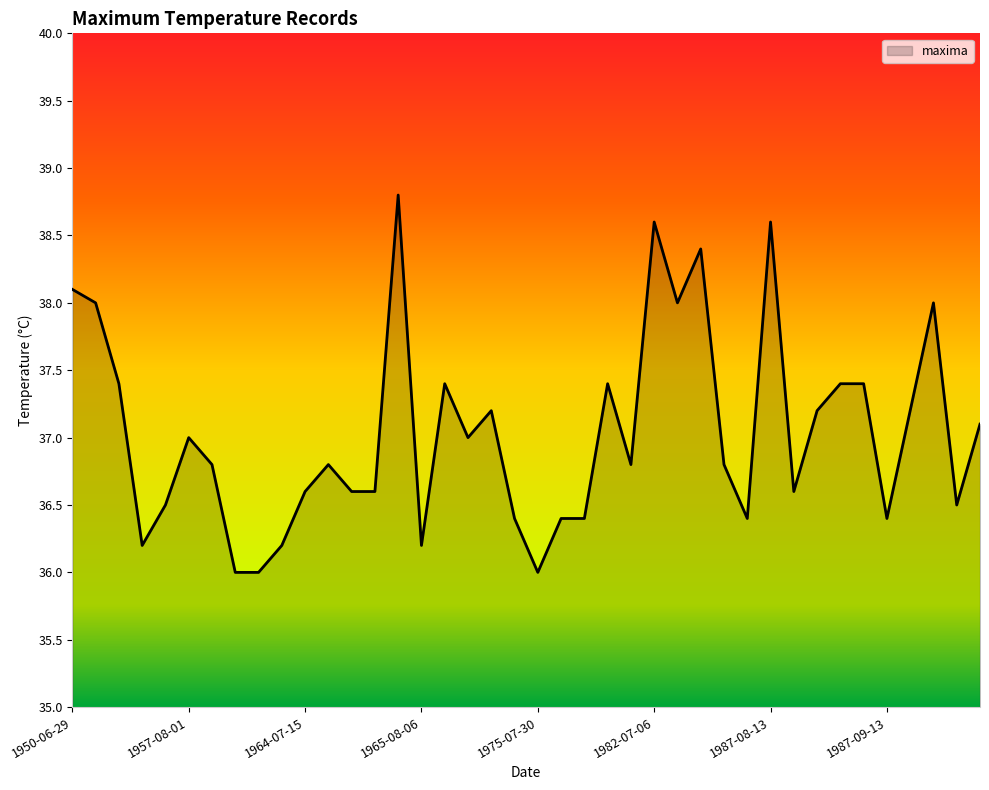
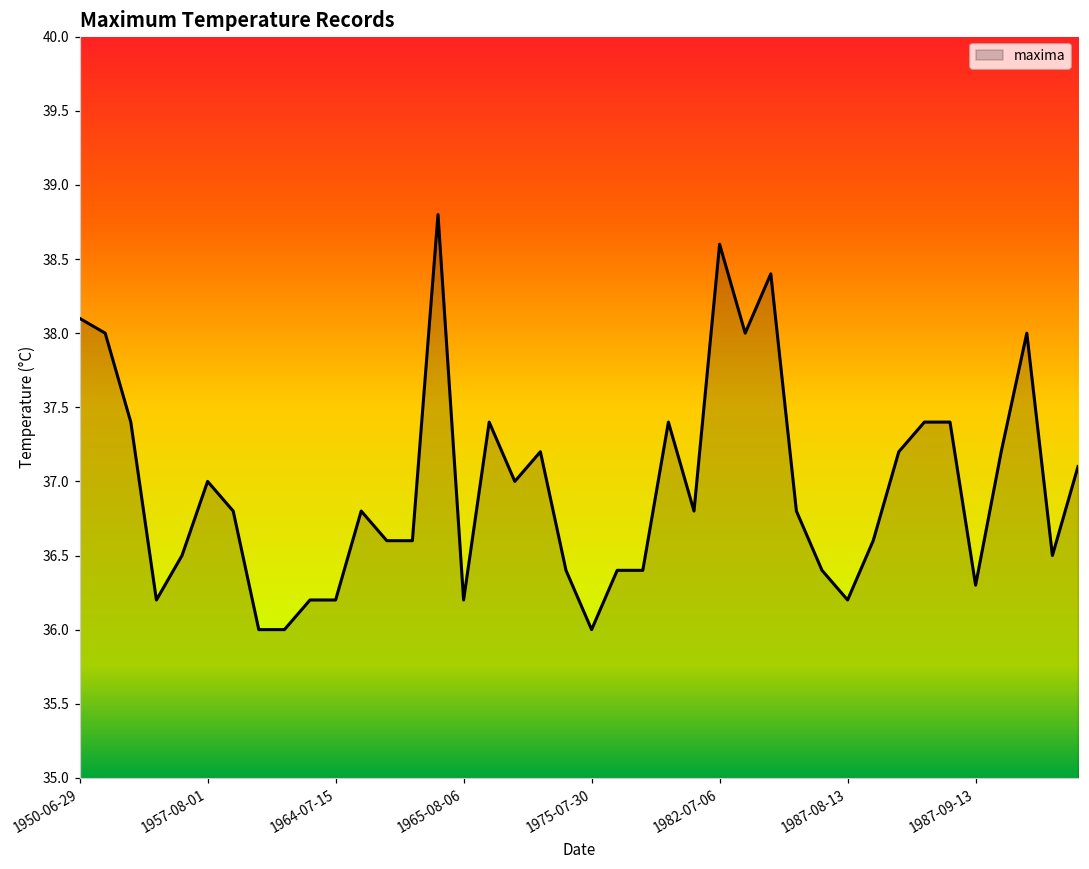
1964-07-15: 36.6 -> 36.2
1987-08-13: 38.6 -> 36.2
1987-09-13: 36.4 -> 36.3
